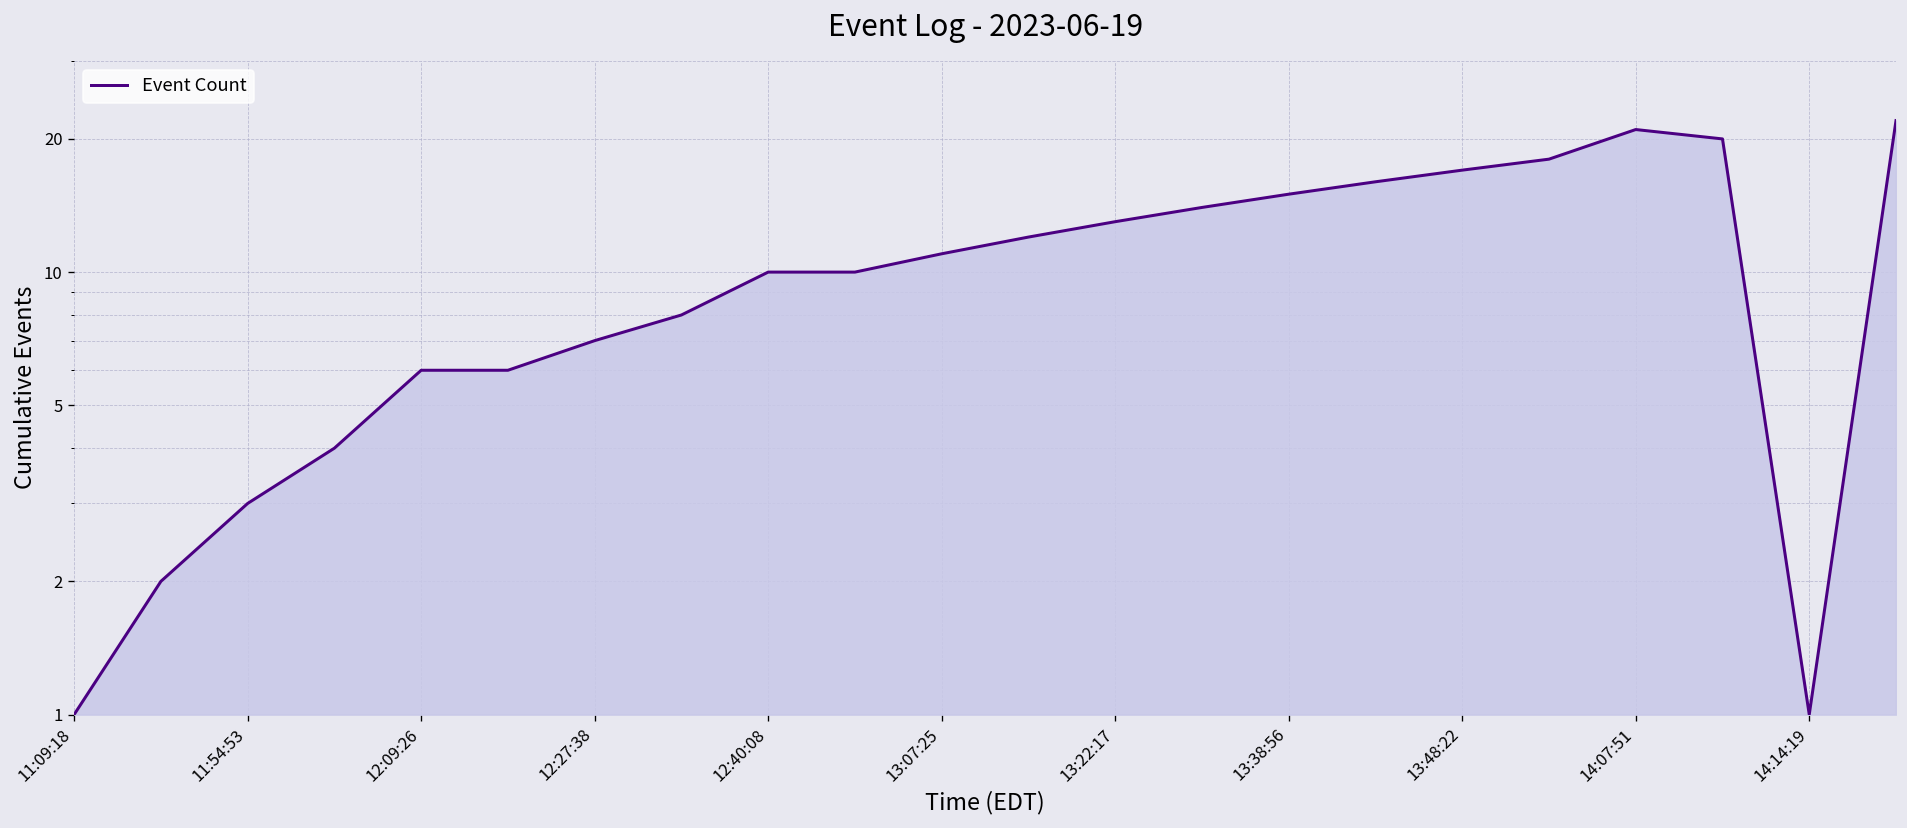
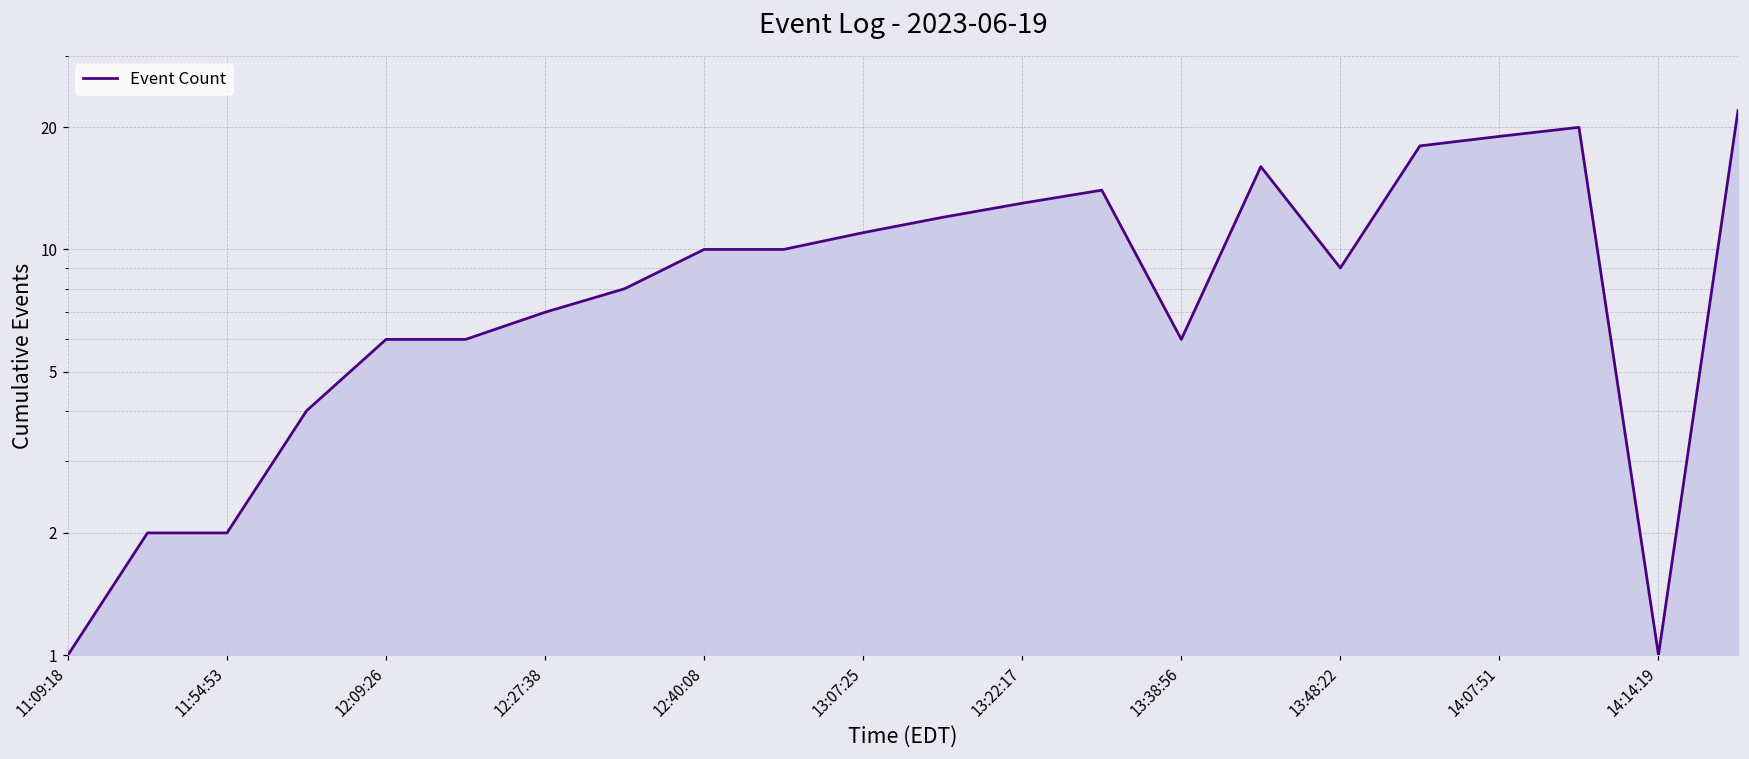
11:54:53: 3 -> 2
13:38:56: 15 -> 6
13:48:22: 17 -> 9
14:07:51: 21 -> 19
